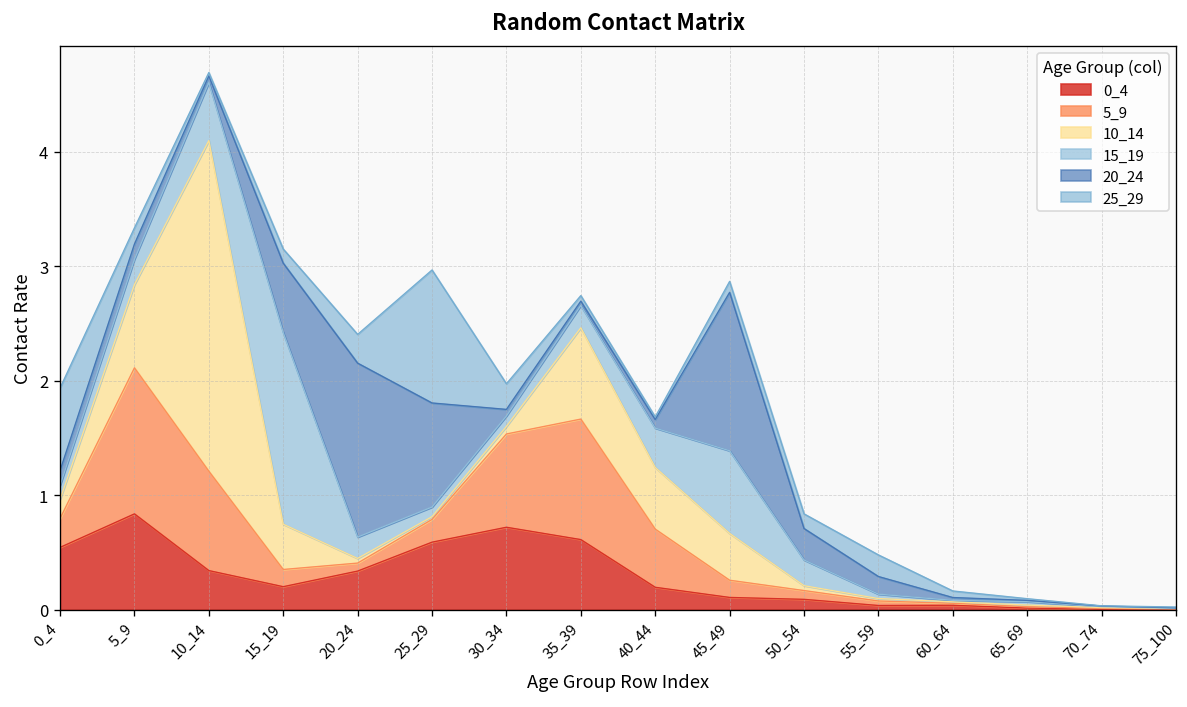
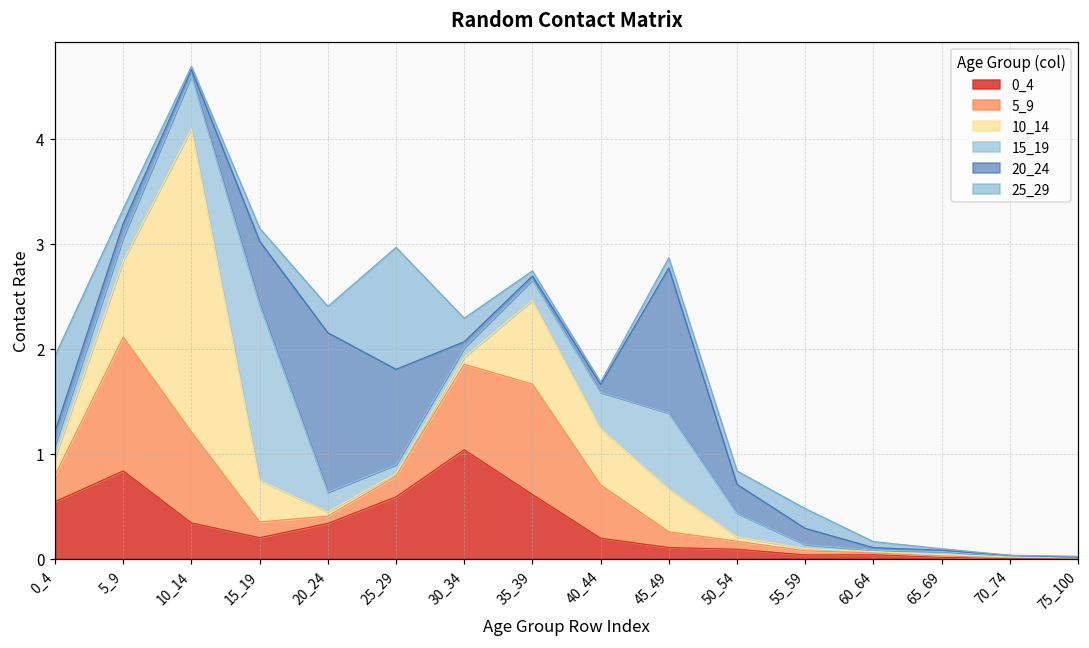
0_4, 30_34: 0.7 -> 1.0
